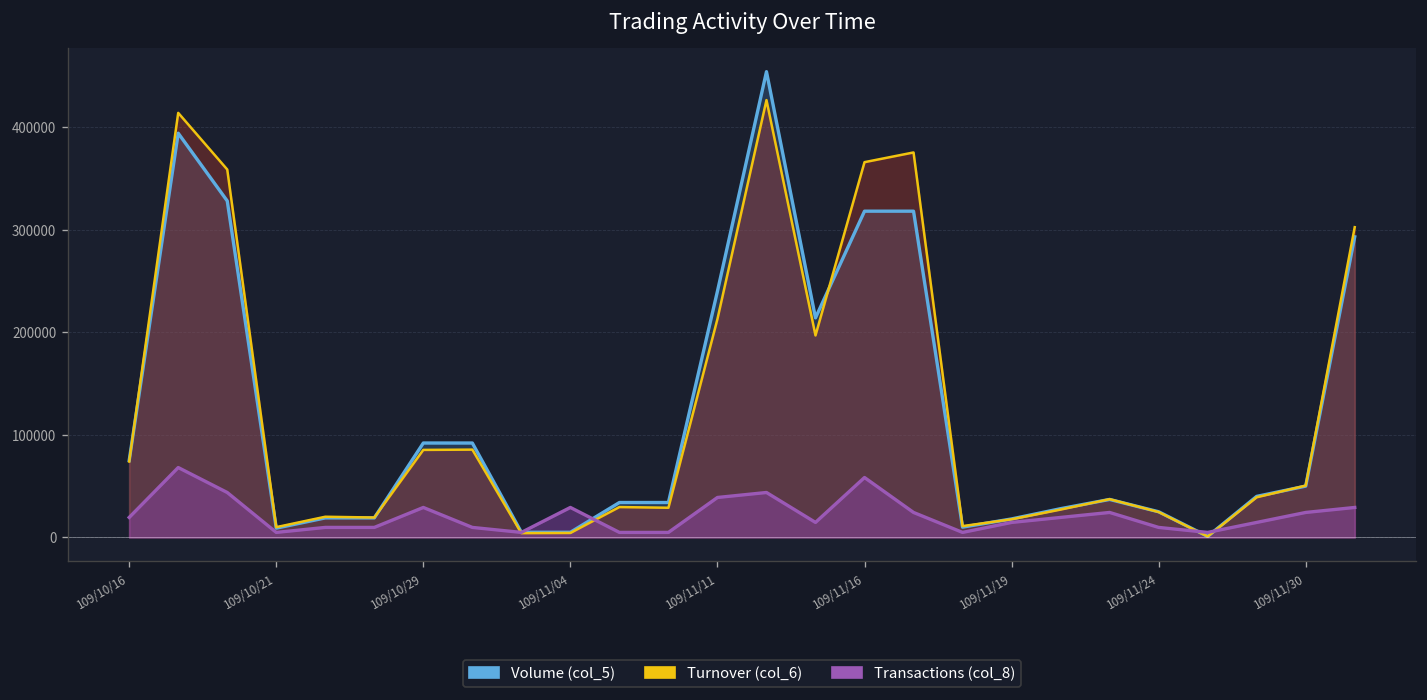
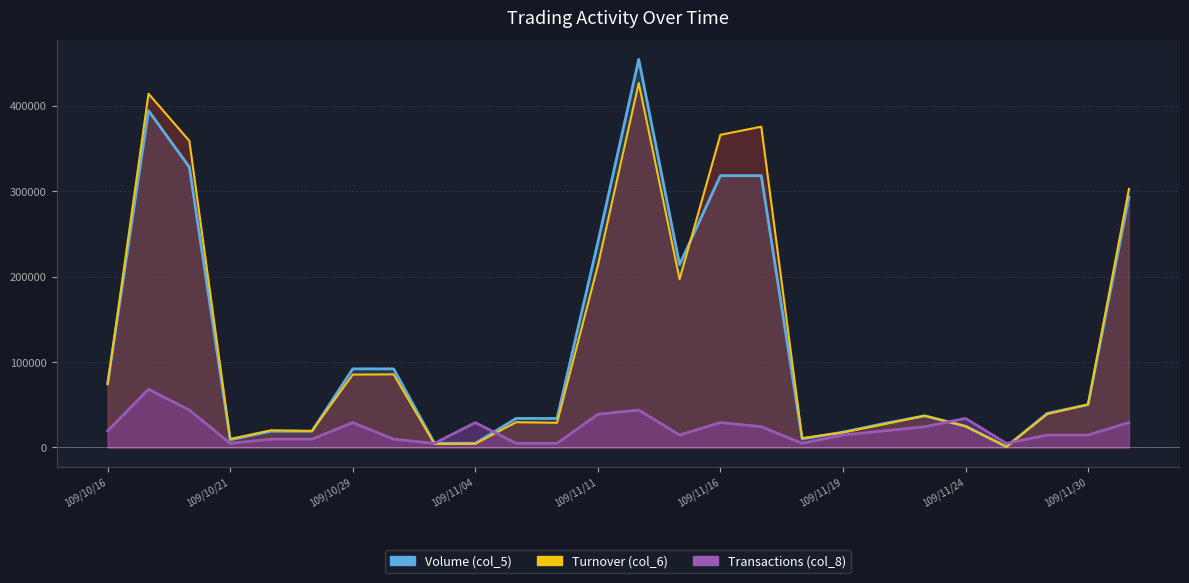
Transactions (col_8), 109/11/16: 60000 -> 30000
Transactions (col_8), 109/11/24: 10000 -> 30000
Transactions (col_8), 109/11/30: 20000 -> 10000
